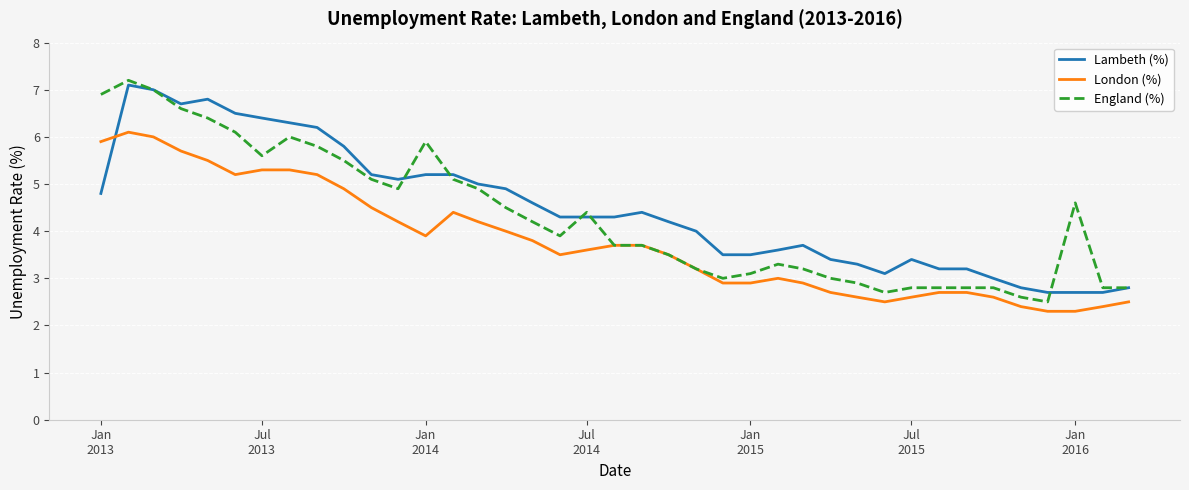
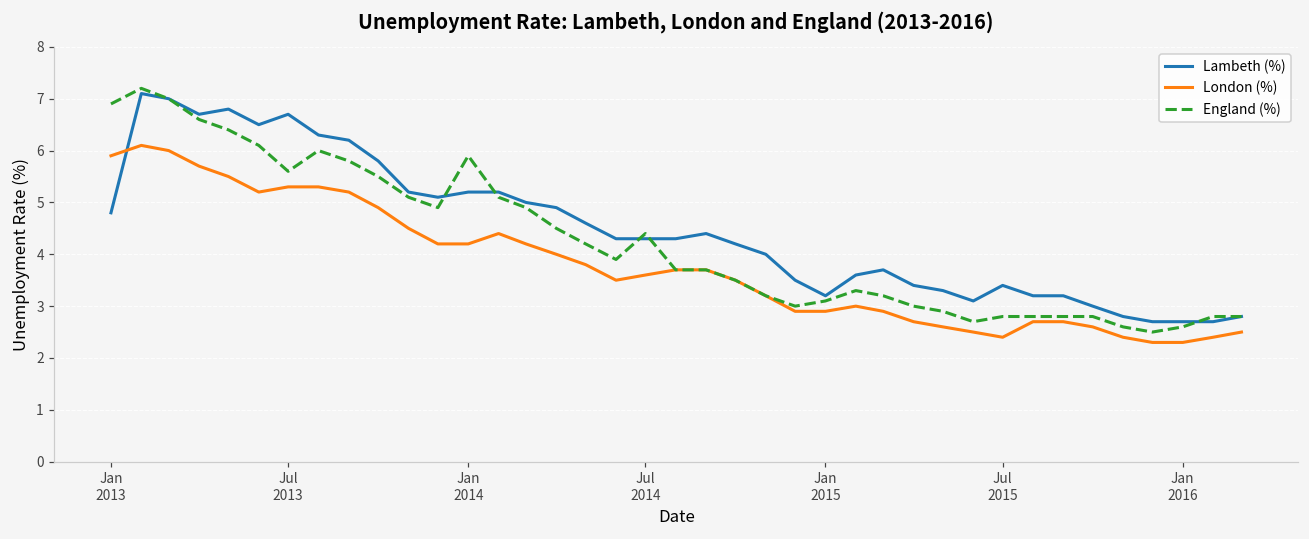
Lambeth (%), Jul 2013: 6.4 -> 6.7
London (%), Jan 2014: 3.9 -> 4.2
Lambeth (%), Jan 2015: 3.5 -> 3.2
London (%), Jul 2015: 2.6 -> 2.4
England (%), Jan 2016: 4.6 -> 2.6
